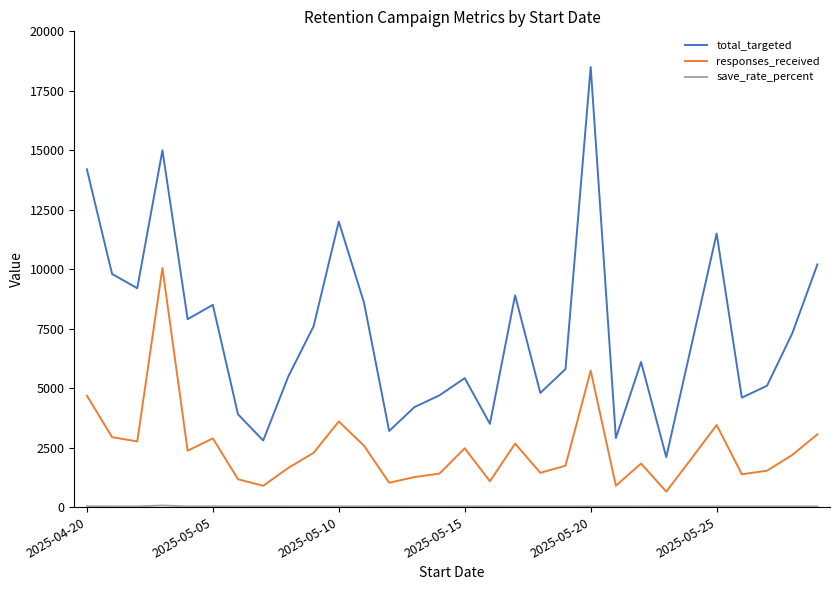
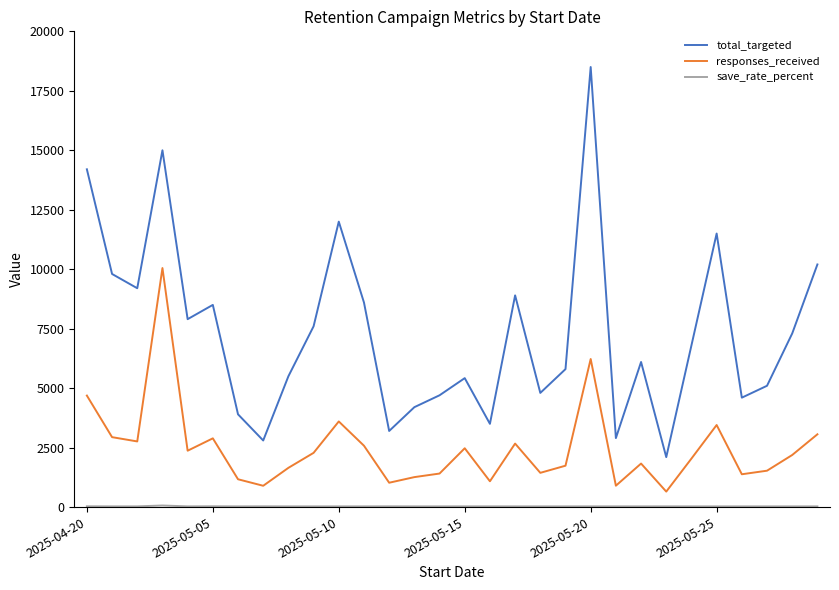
responses_received, 2025-05-20: 5700 -> 6200
